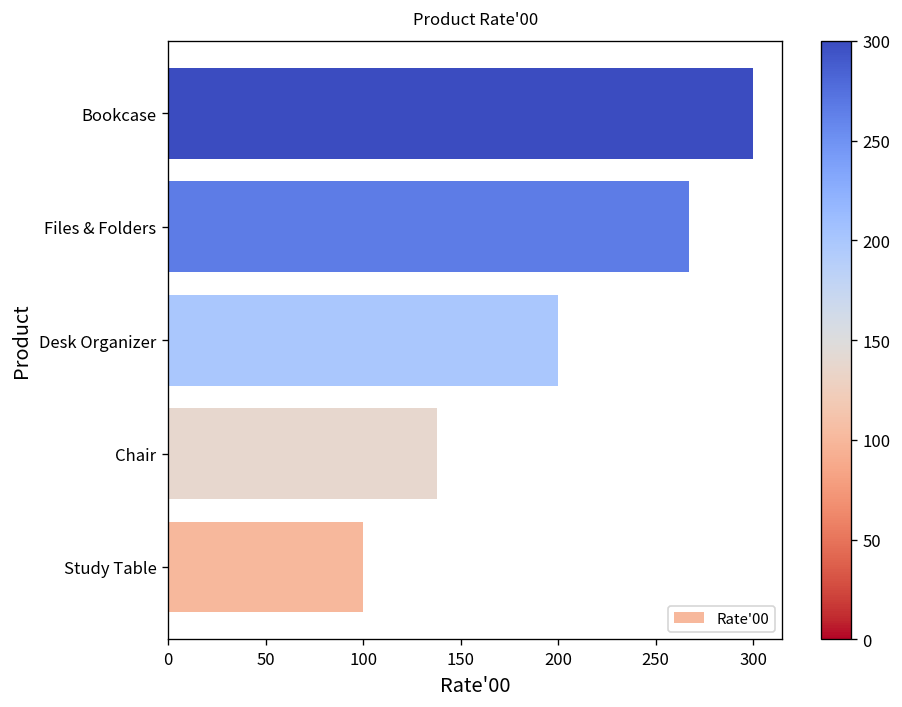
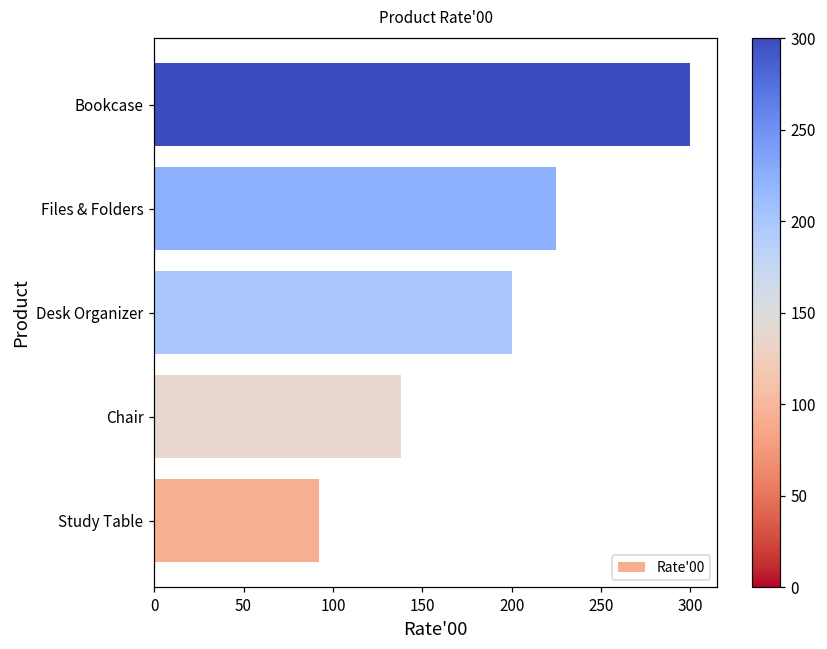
Files & Folders: 267 -> 225
Study Table: 100 -> 92
